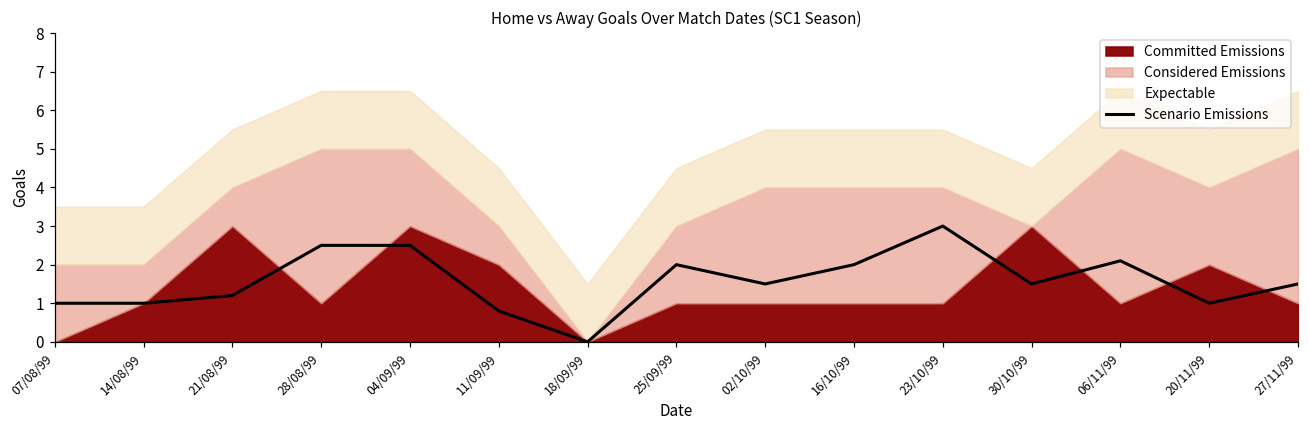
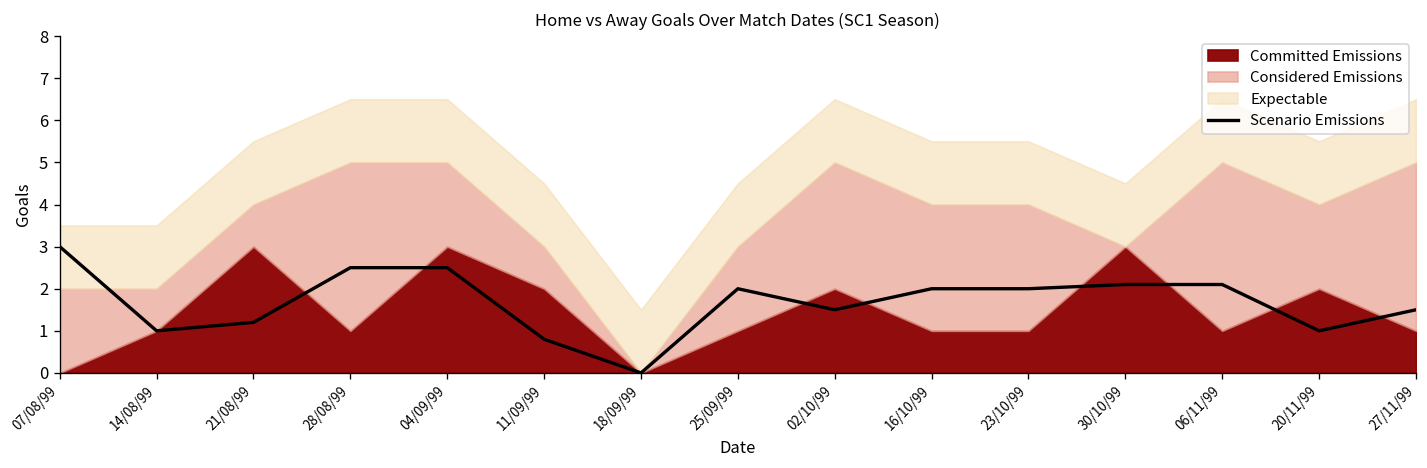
Scenario Emissions, 07/08/99: 1 -> 3
Committed Emissions, 02/10/99: 1 -> 2
Scenario Emissions, 23/10/99: 3 -> 2
Scenario Emissions, 30/10/99: 1.5 -> 2.1
